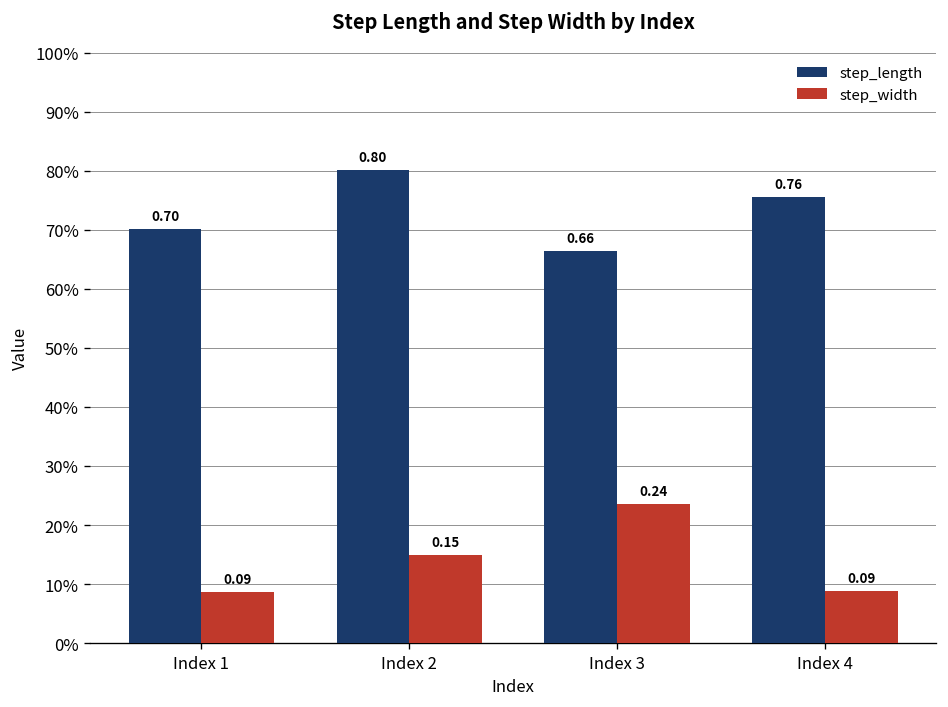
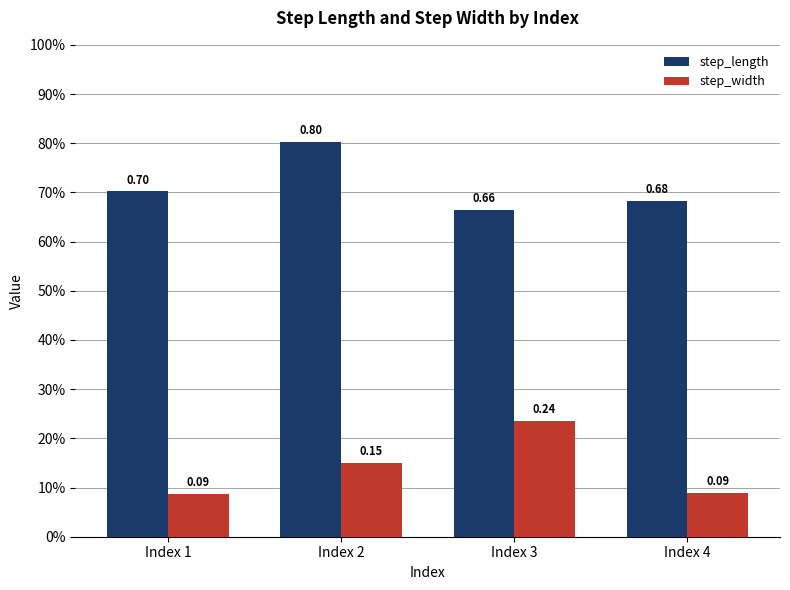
step_length, Index 4: 0.76 -> 0.68
